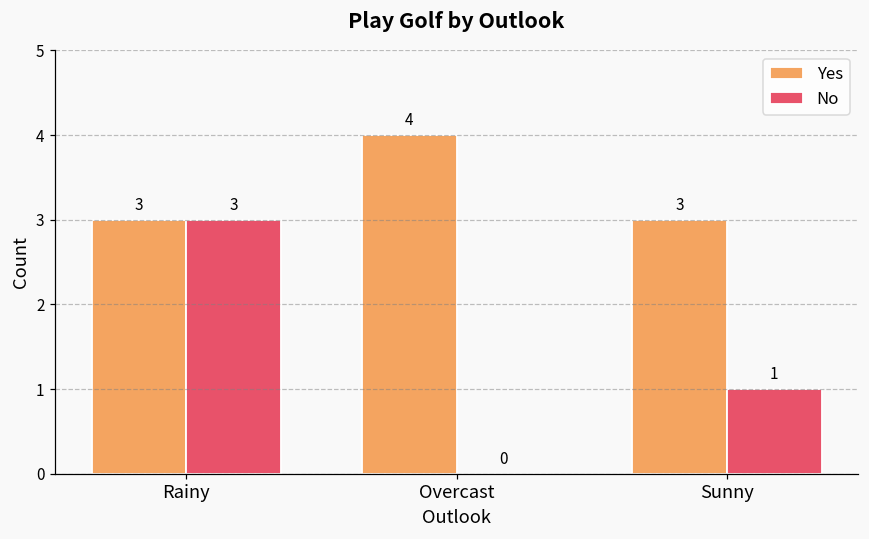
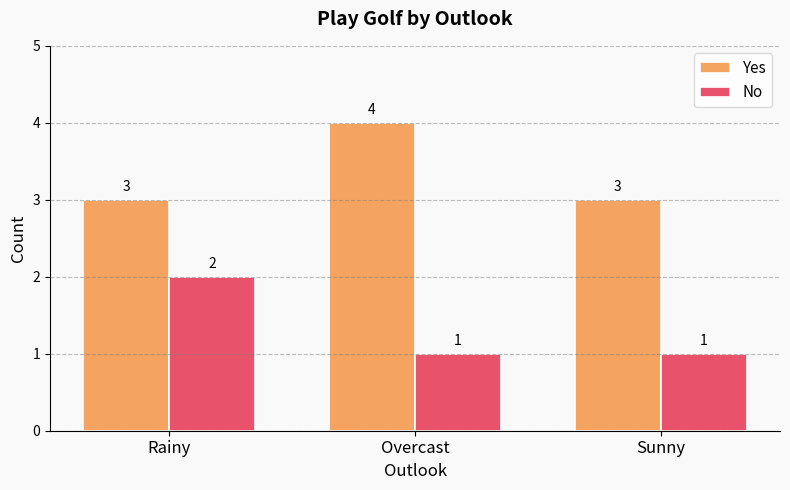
No, Rainy: 3 -> 2
No, Overcast: 0 -> 1
